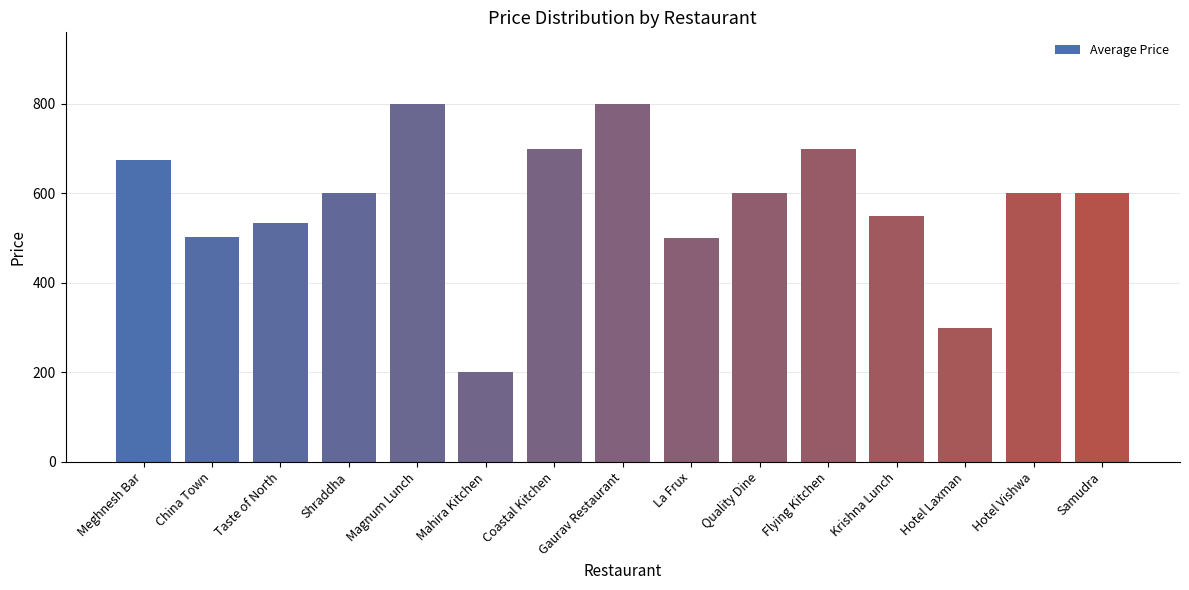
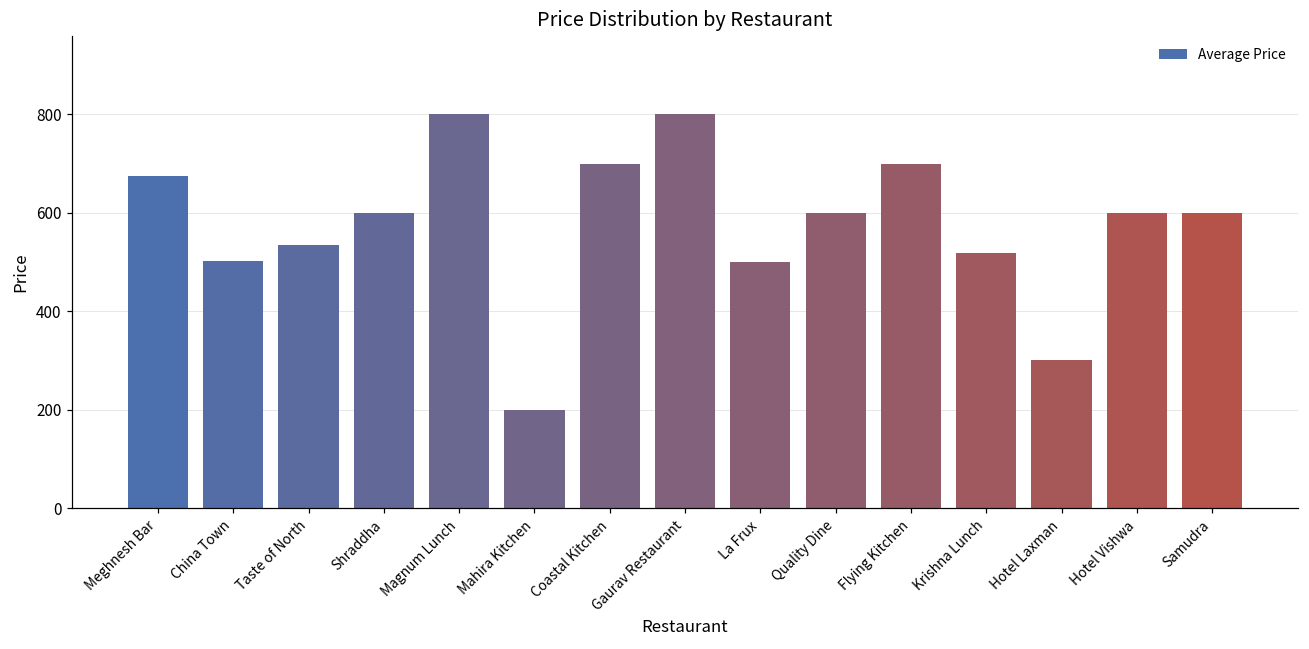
Krishna Lunch: 550 -> 520
